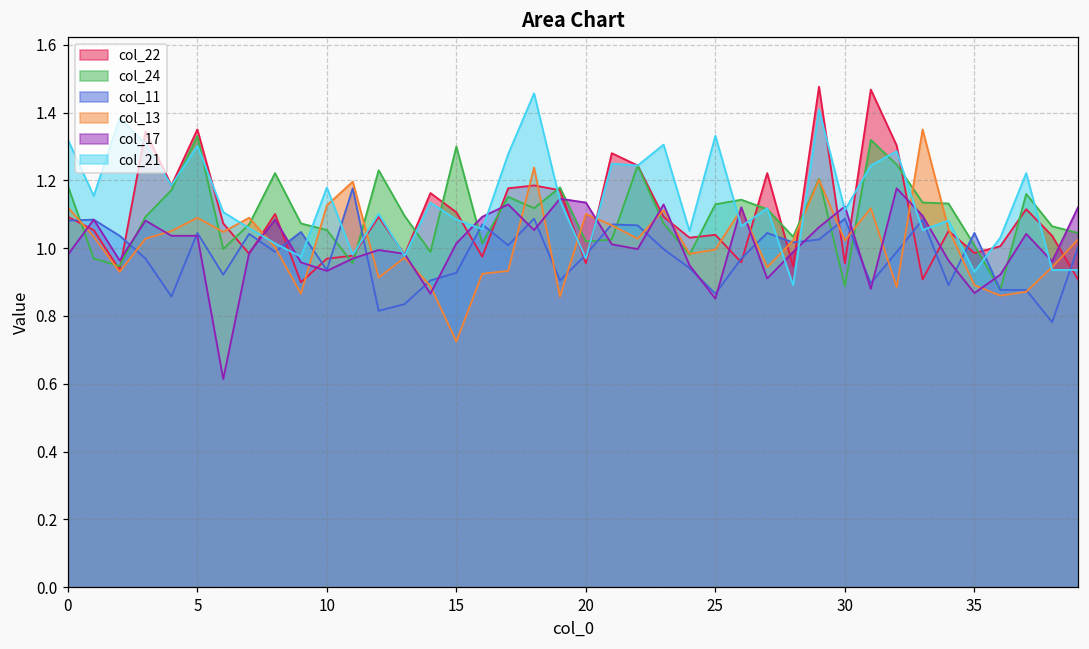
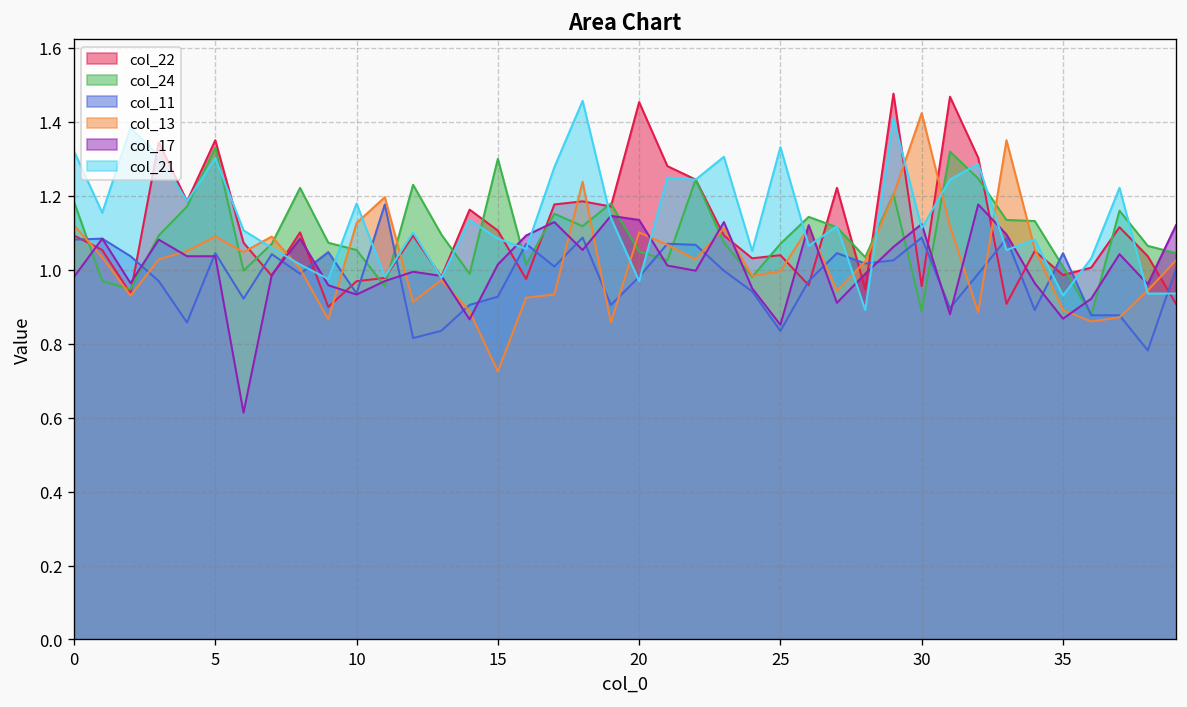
col_22, 20: 0.96 -> 1.45
col_24, 20: 1.02 -> 1.05
col_24, 25: 1.13 -> 1.07
col_11, 25: 0.87 -> 0.83
col_13, 30: 1.02 -> 1.42
